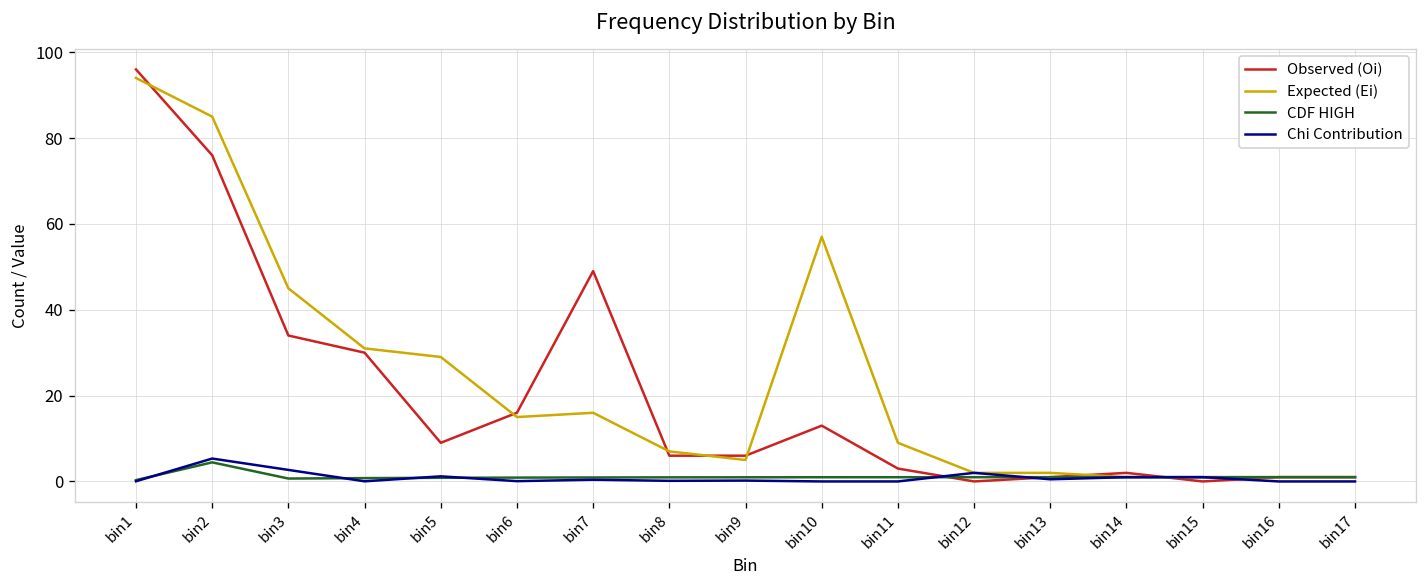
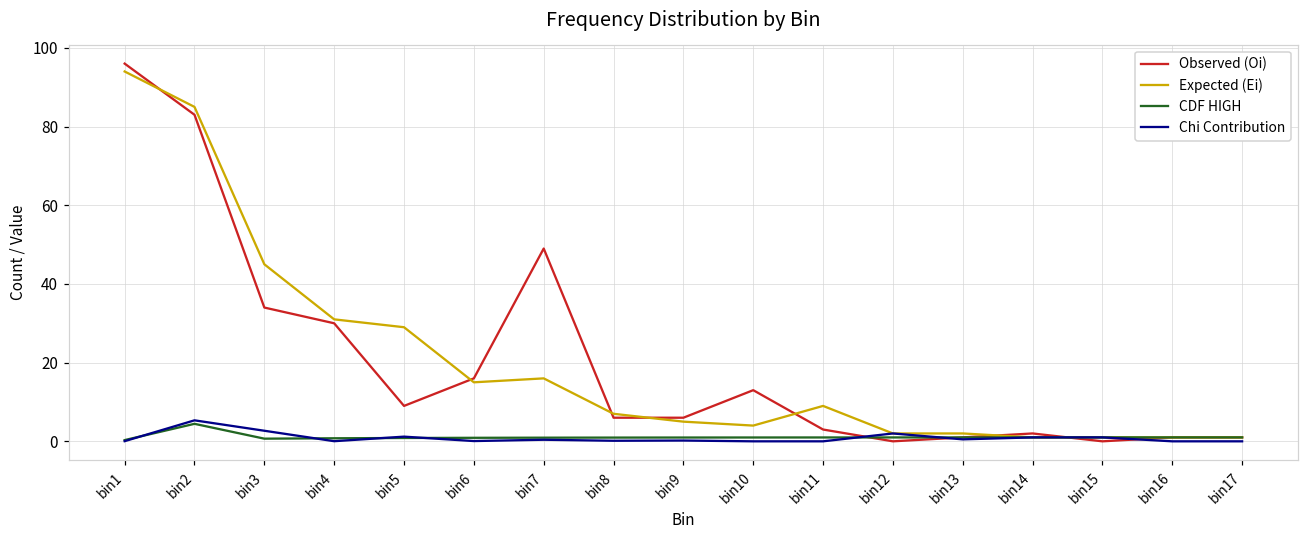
Observed (Oi), bin2: 76 -> 83
Expected (Ei), bin10: 57 -> 4
